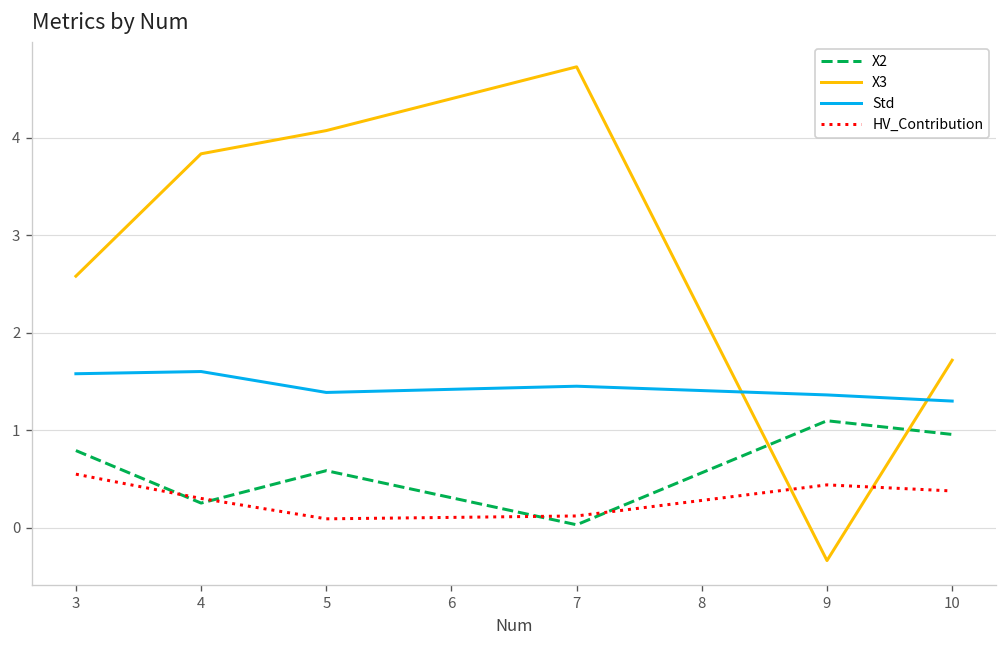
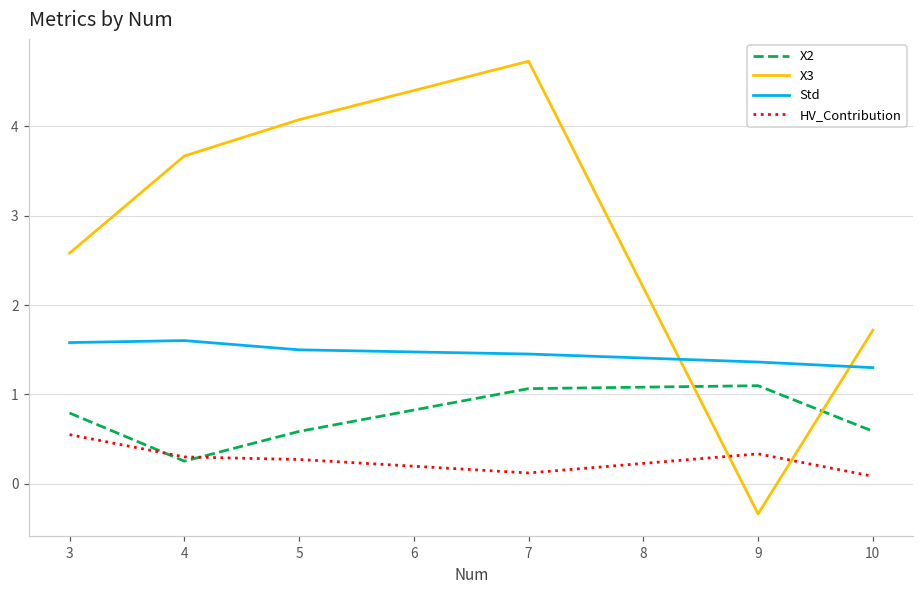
X3, 4: 3.8 -> 3.7
Std, 5: 1.4 -> 1.5
HV_Contribution, 5: 0.1 -> 0.3
X2, 7: 0.0 -> 1.1
HV_Contribution, 9: 0.4 -> 0.3
X2, 10: 1.0 -> 0.6
HV_Contribution, 10: 0.4 -> 0.1
